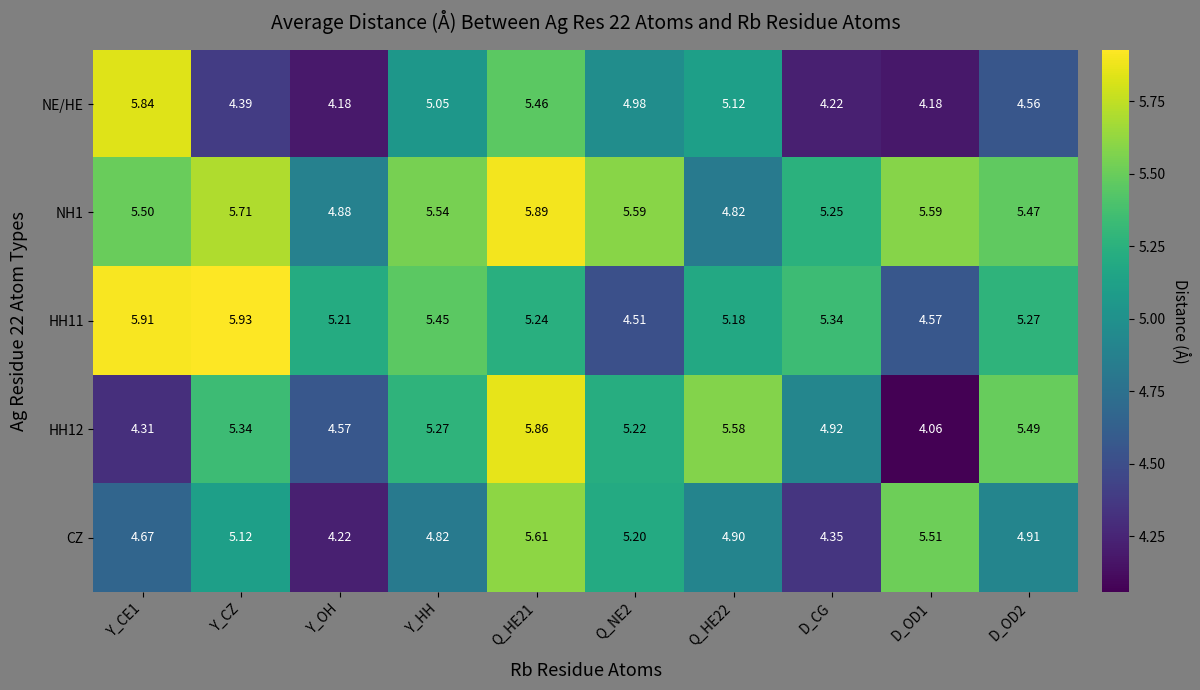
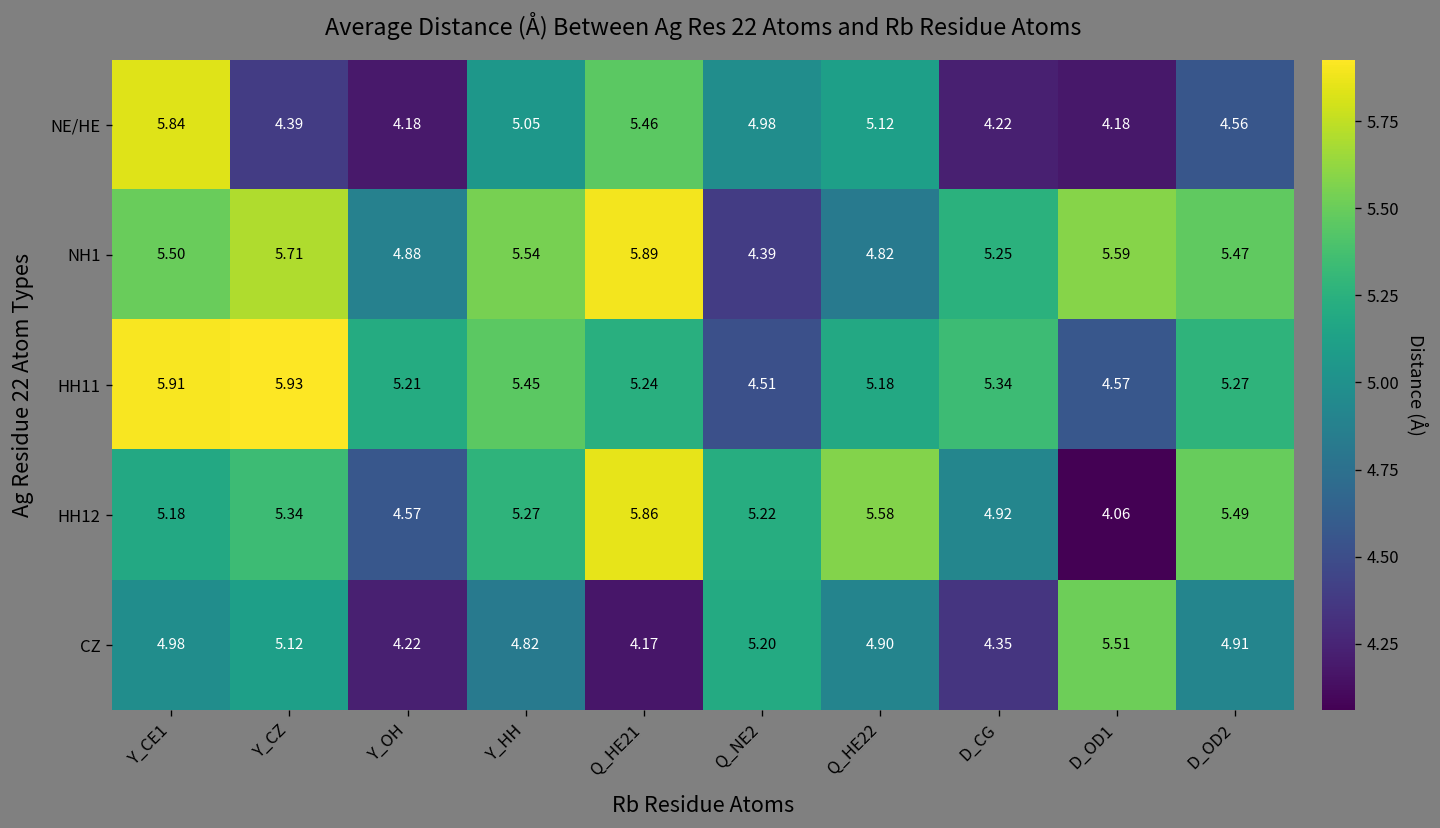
NH1, Q_NE2: 5.59 -> 4.39
HH12, Y_CE1: 4.31 -> 5.18
CZ, Y_CE1: 4.67 -> 4.98
CZ, Q_HE21: 5.61 -> 4.17
